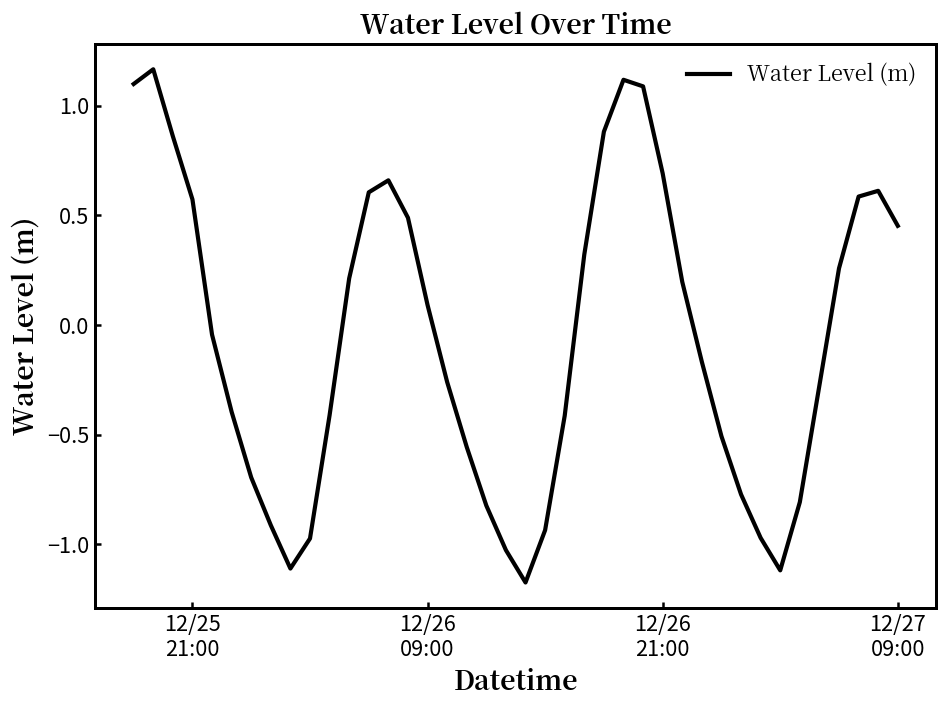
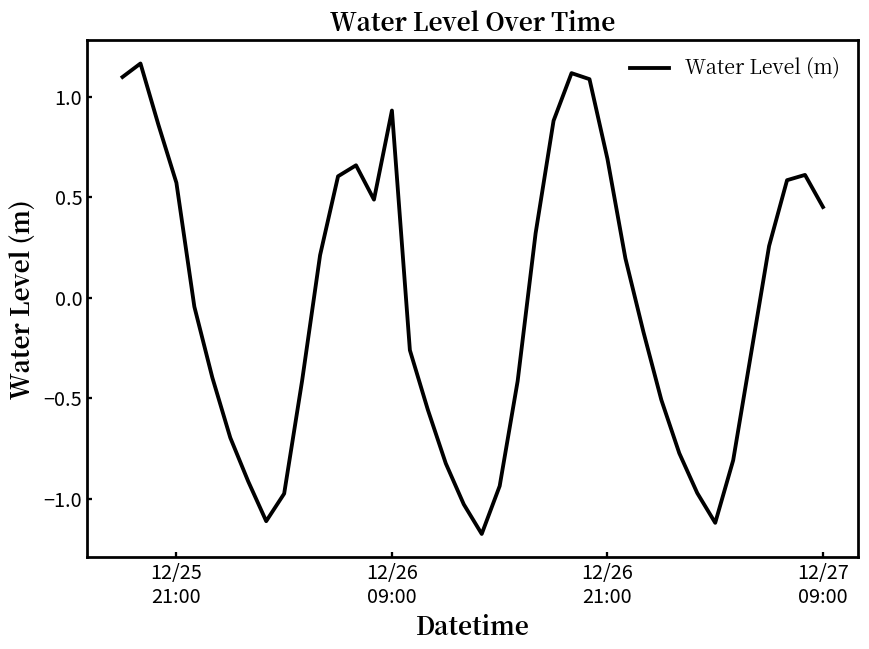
12/26 09:00: 0.09 -> 0.93
